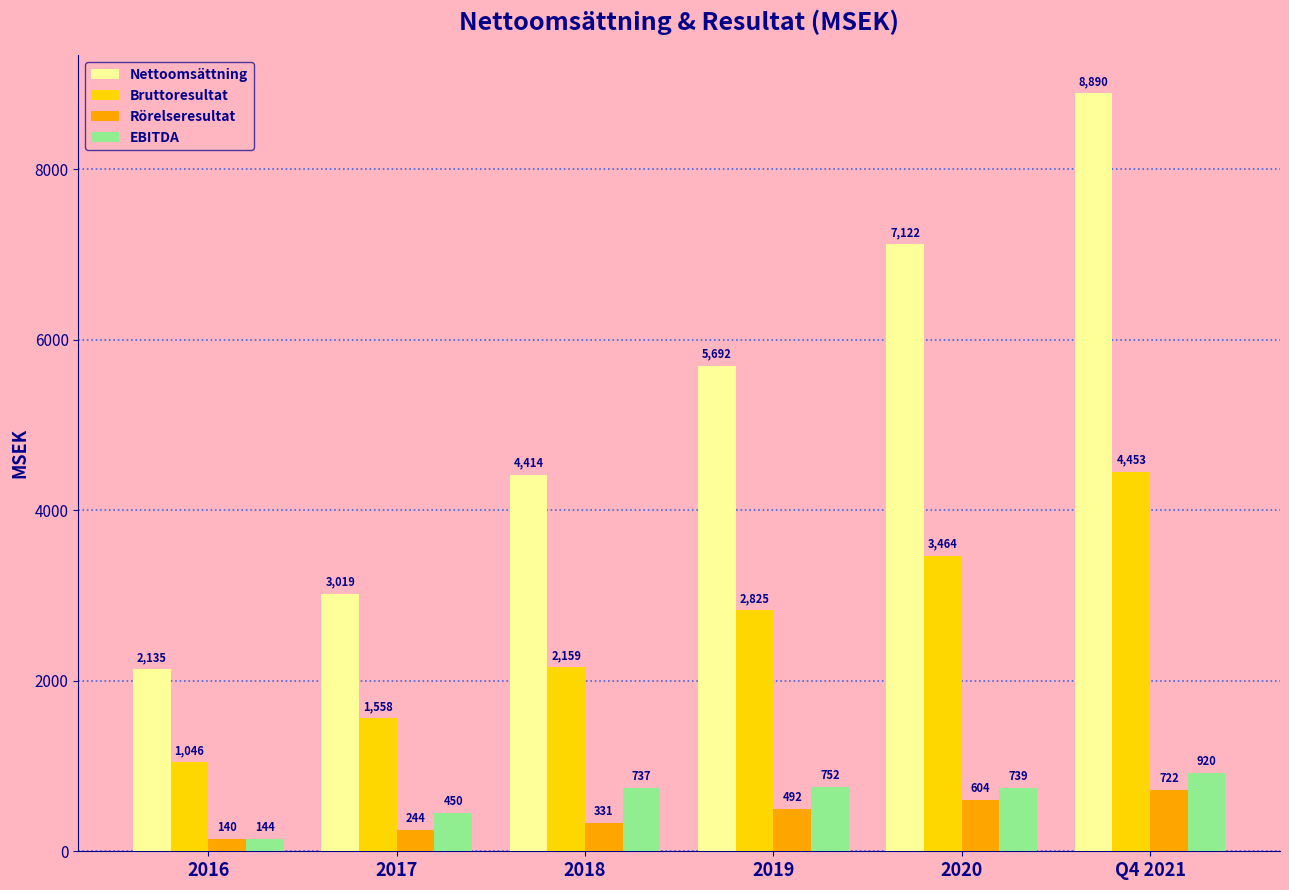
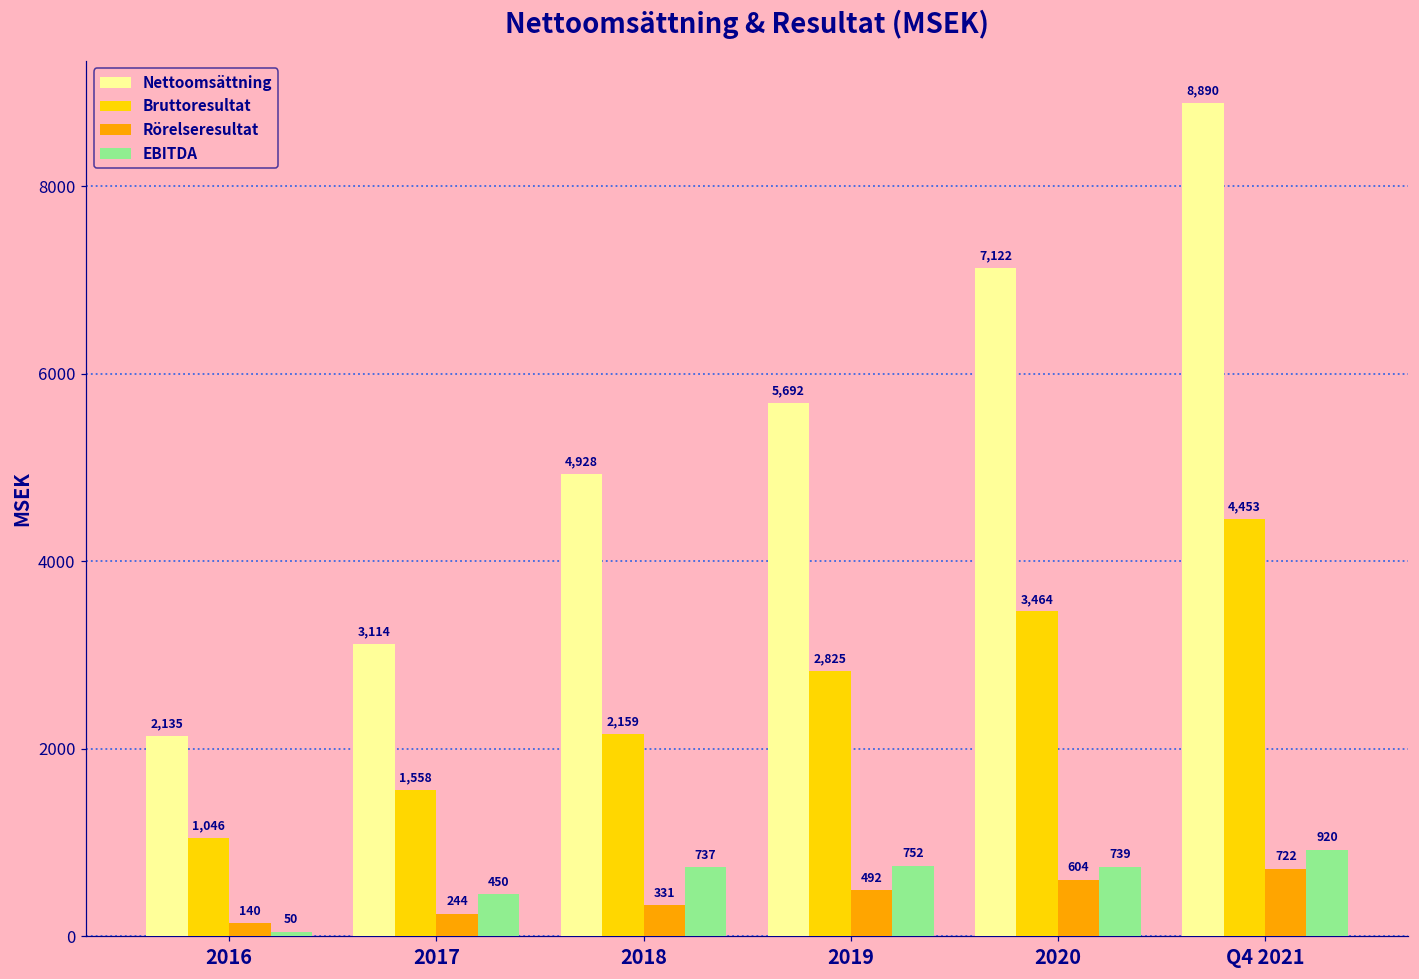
EBITDA, 2016: 144 -> 50
Nettoomsättning, 2017: 3,019 -> 3,114
Nettoomsättning, 2018: 4,414 -> 4,928
